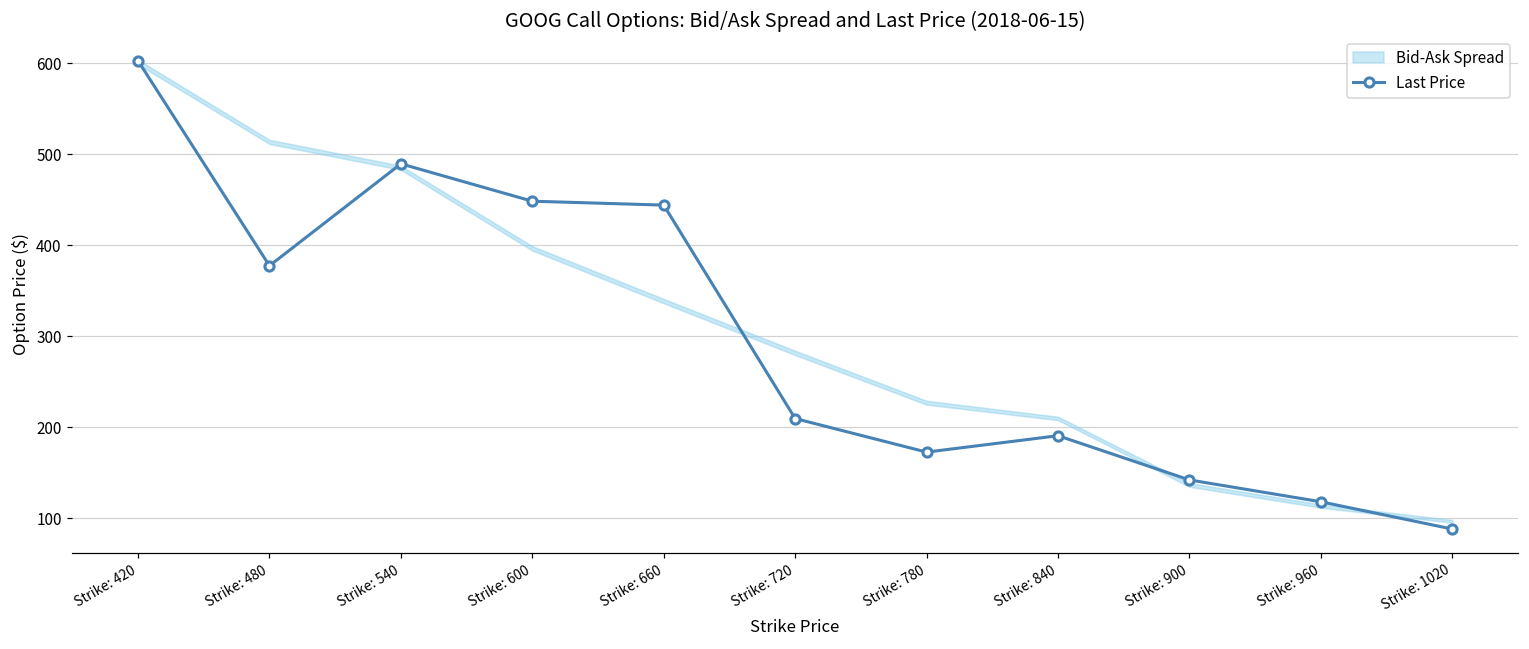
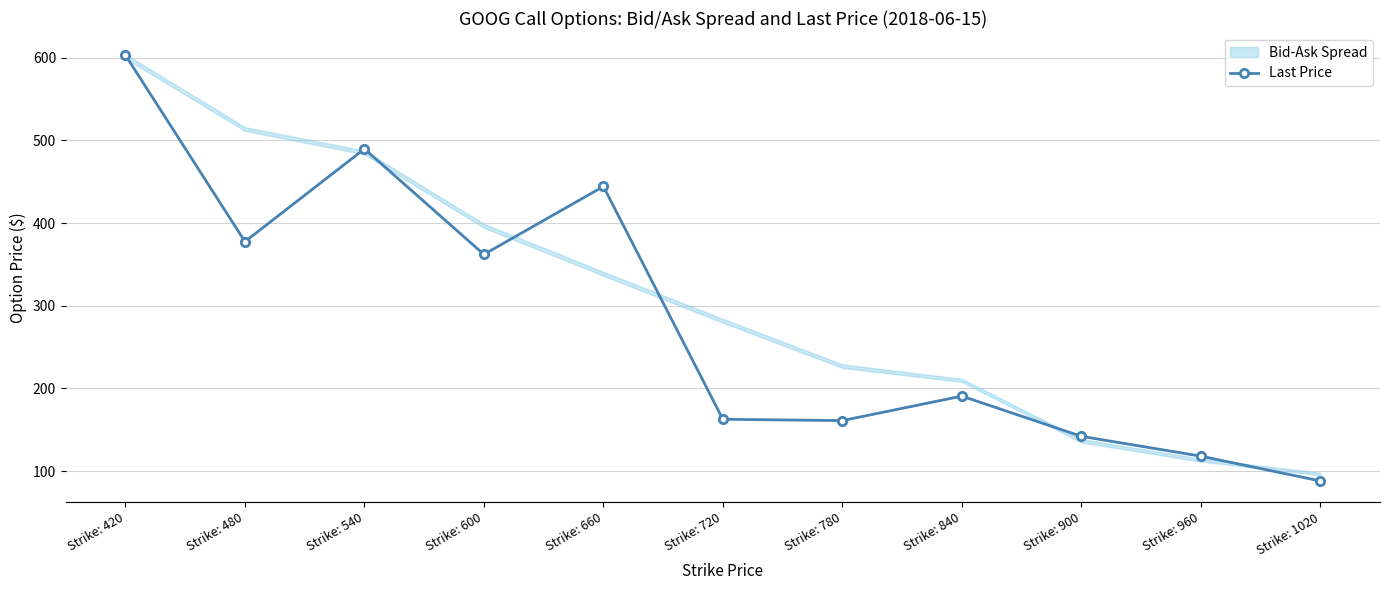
Last Price, Strike: 600: 450 -> 360
Last Price, Strike: 720: 210 -> 160
Last Price, Strike: 780: 170 -> 160
